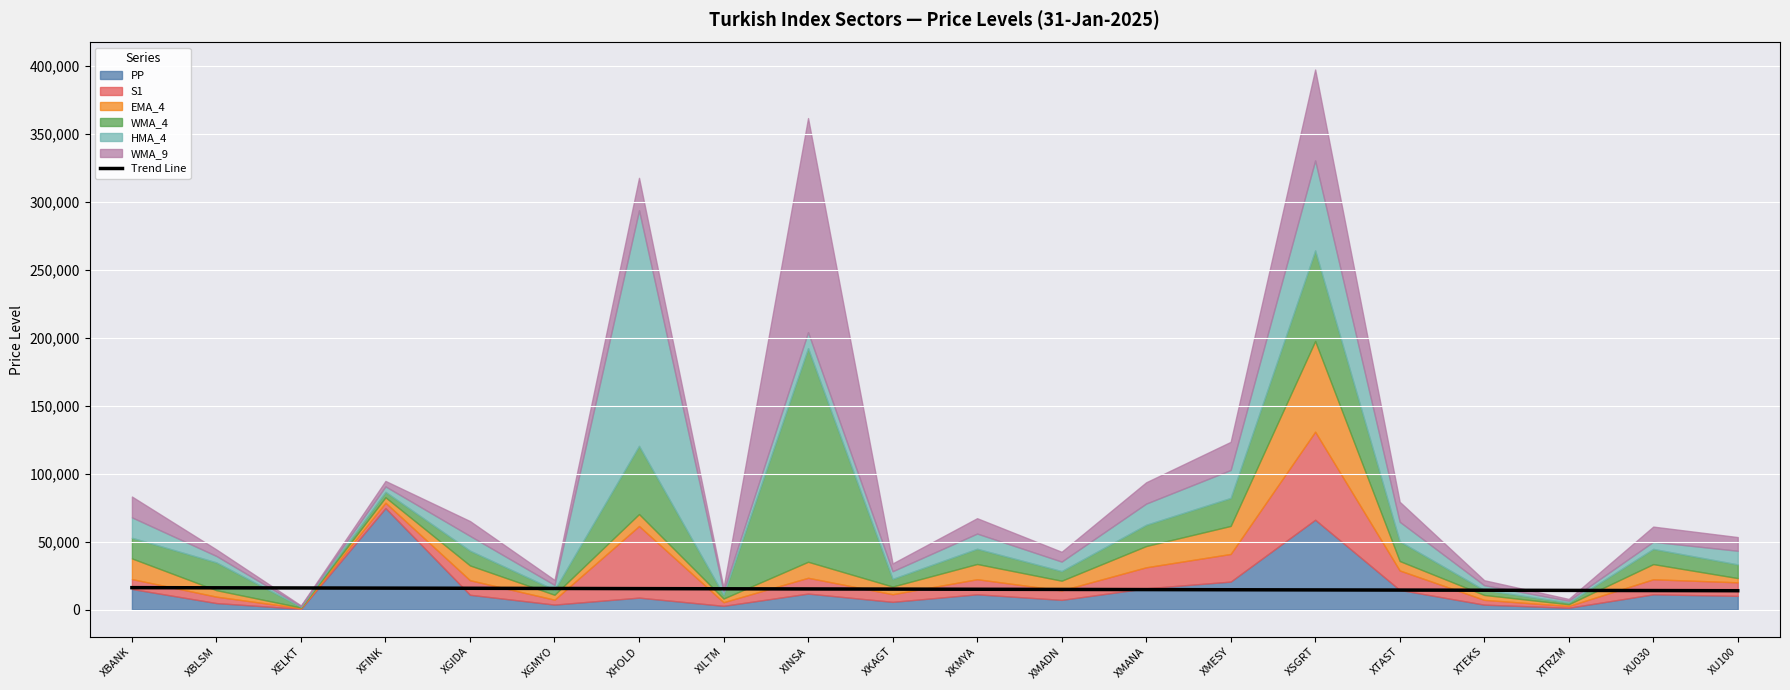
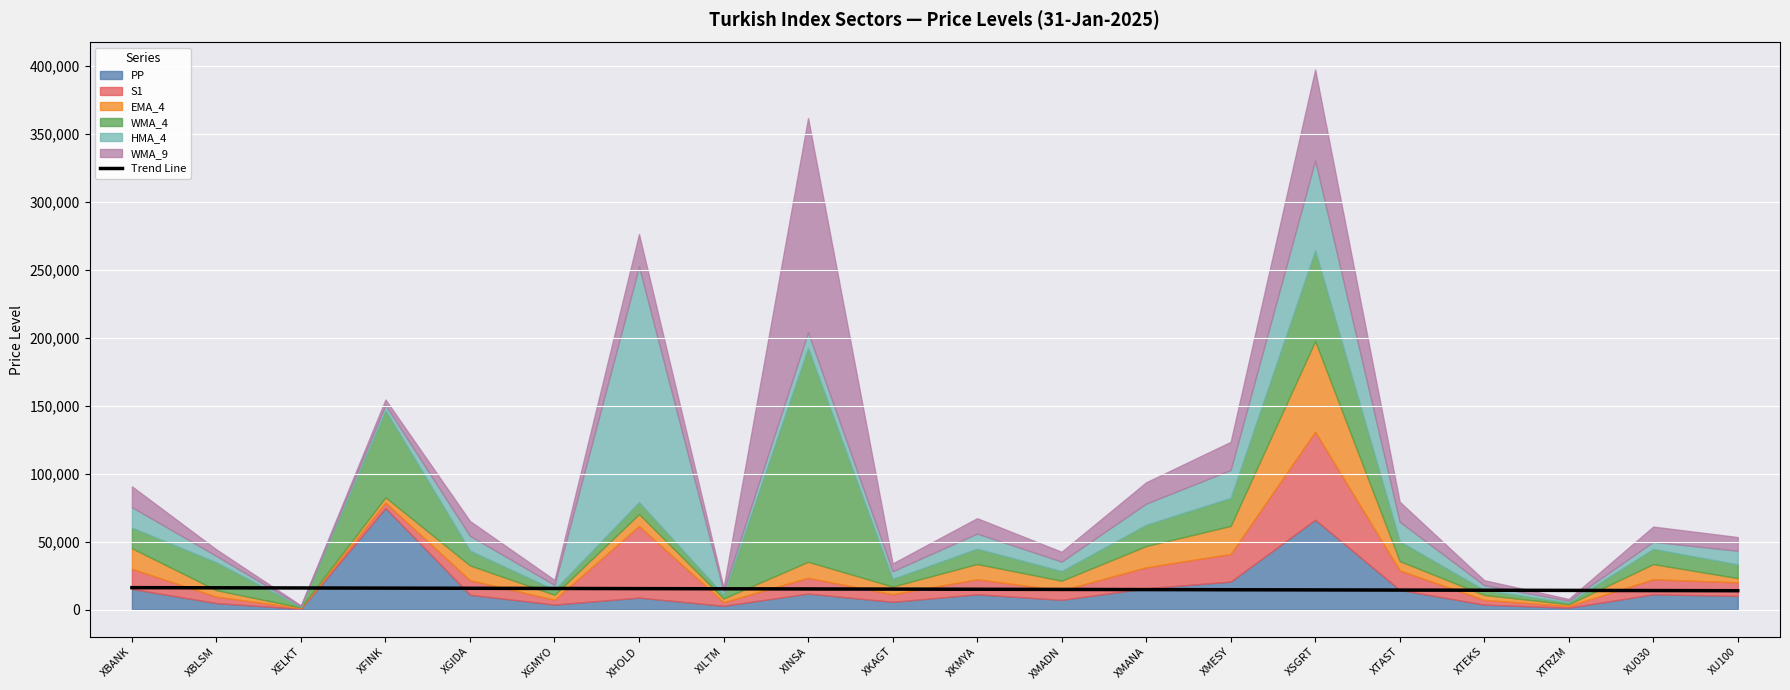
S1, XBANK: 7,000 -> 15,000
WMA_4, XFINK: 4,000 -> 64,000
WMA_4, XHOLD: 50,000 -> 9,000
